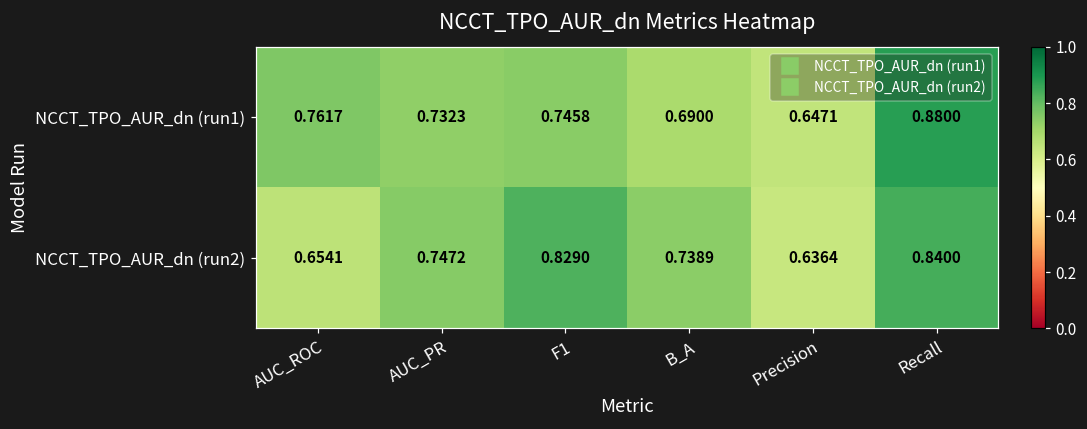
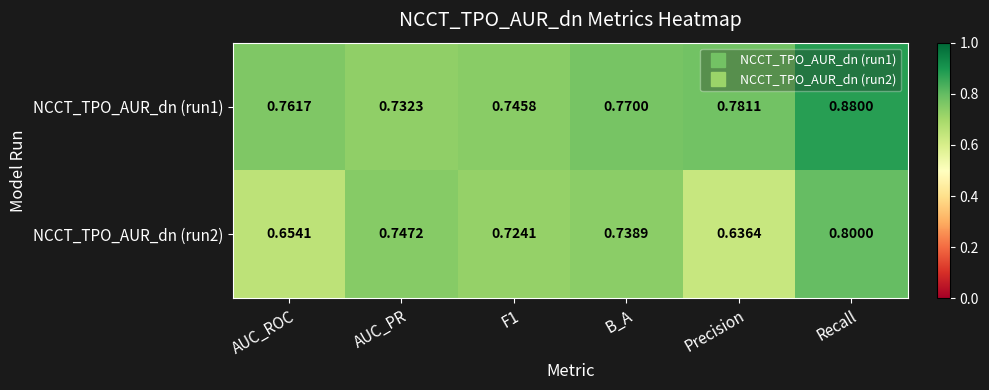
NCCT_TPO_AUR_dn (run1), B_A: 0.6900 -> 0.7700
NCCT_TPO_AUR_dn (run1), Precision: 0.6471 -> 0.7811
NCCT_TPO_AUR_dn (run2), F1: 0.8290 -> 0.7241
NCCT_TPO_AUR_dn (run2), Recall: 0.8400 -> 0.8000
